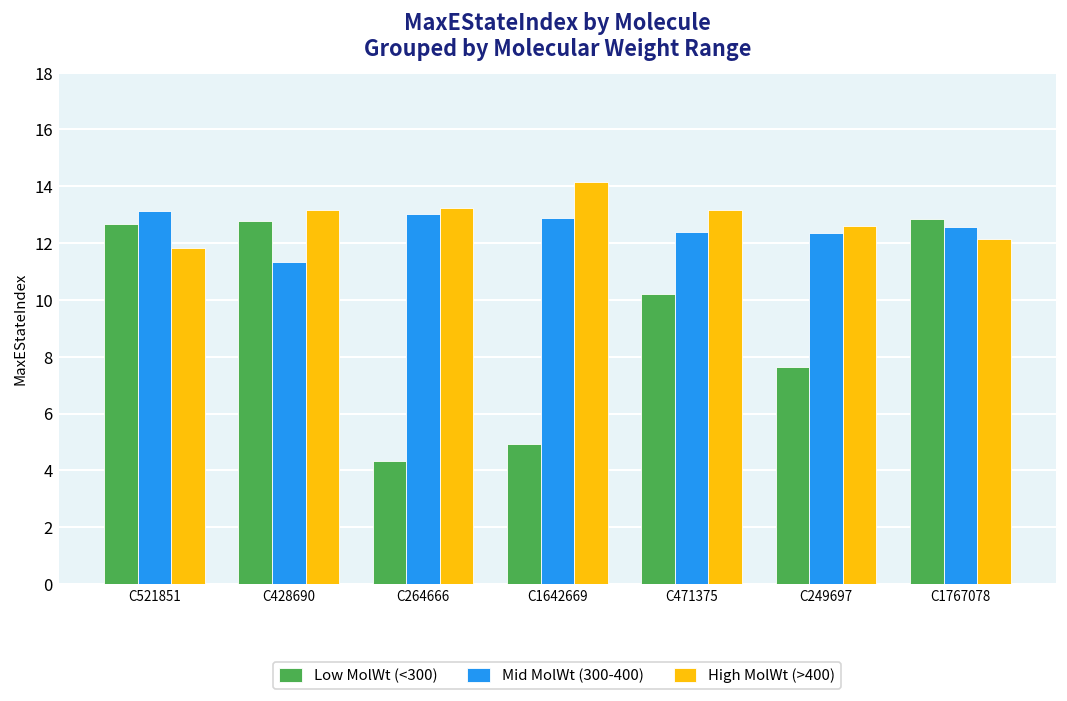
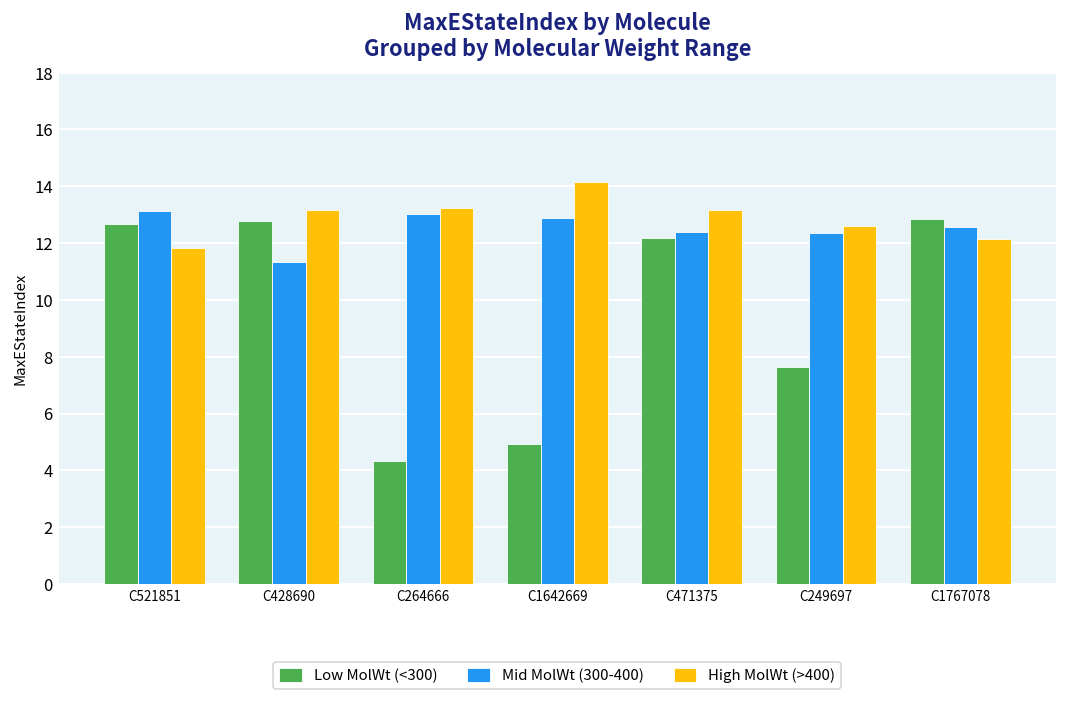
Low MolWt (<300), C471375: 10.2 -> 12.2
